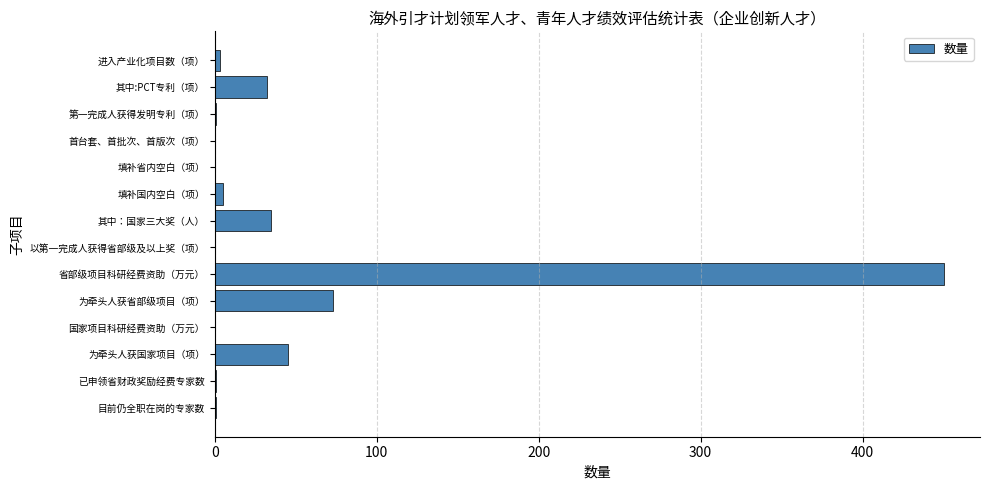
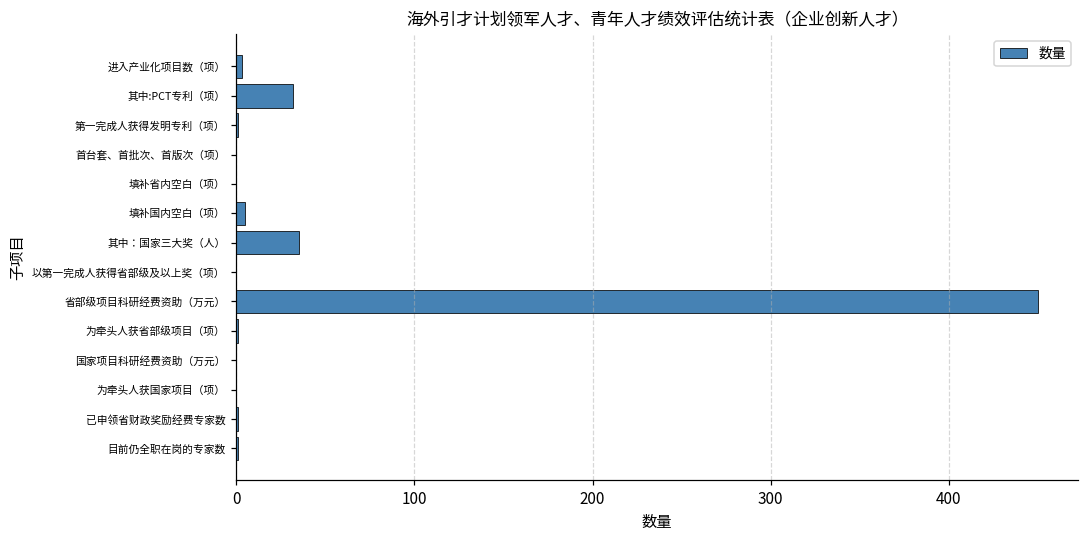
为牵头人获省部级项目（项）: 73 -> 1
为牵头人获国家项目（项）: 45 -> 0
